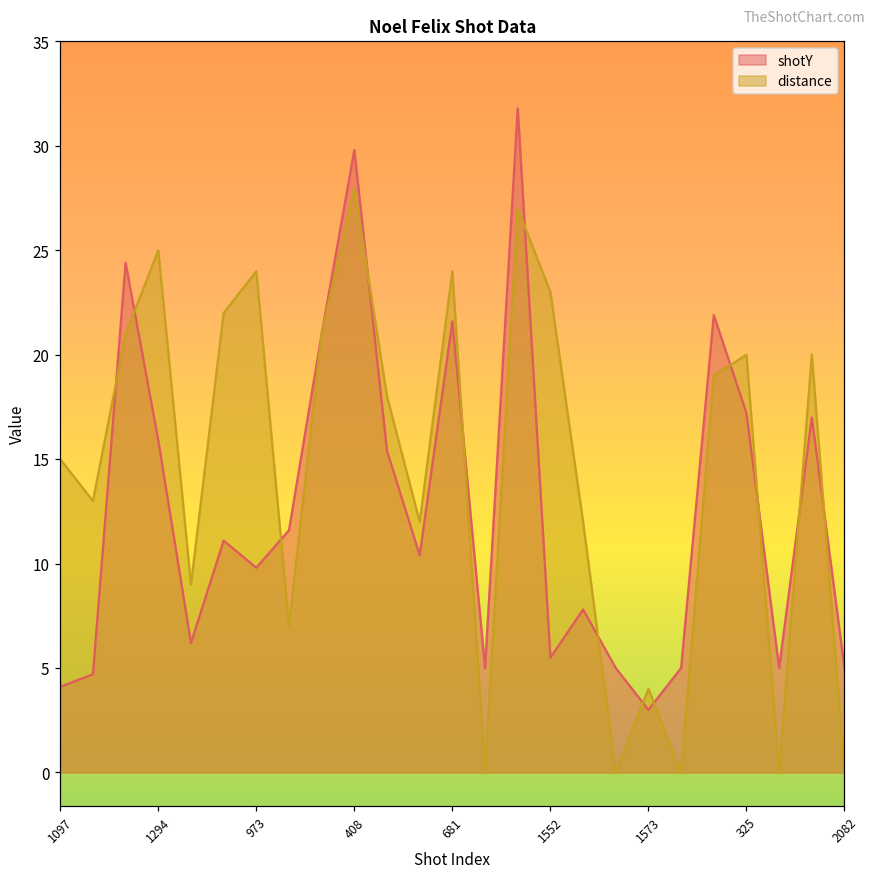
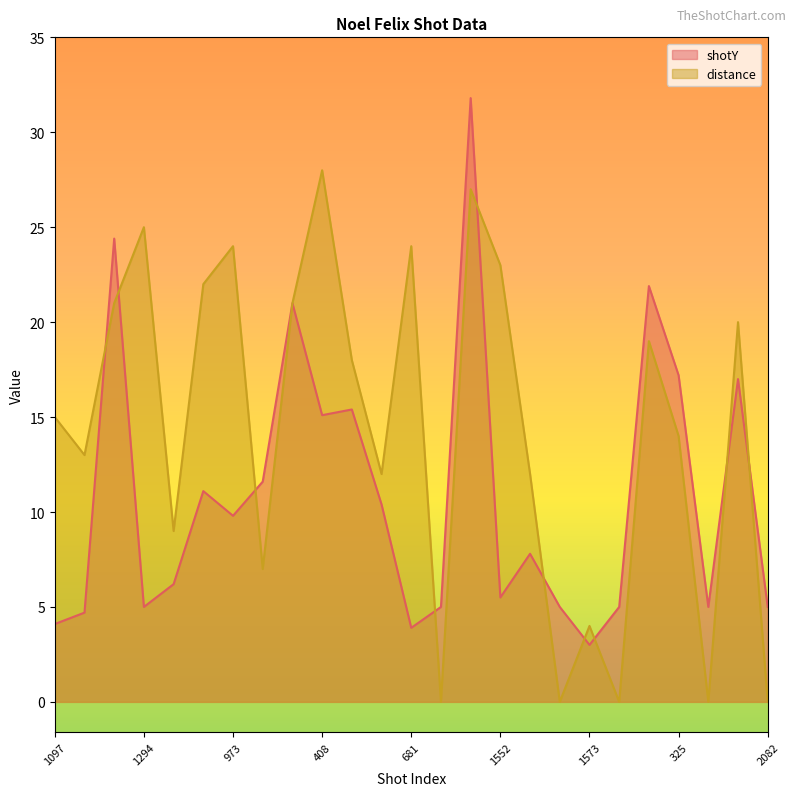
shotY, 1294: 15.9 -> 5.0
shotY, 408: 29.8 -> 15.1
shotY, 681: 21.6 -> 3.9
distance, 325: 20 -> 14
